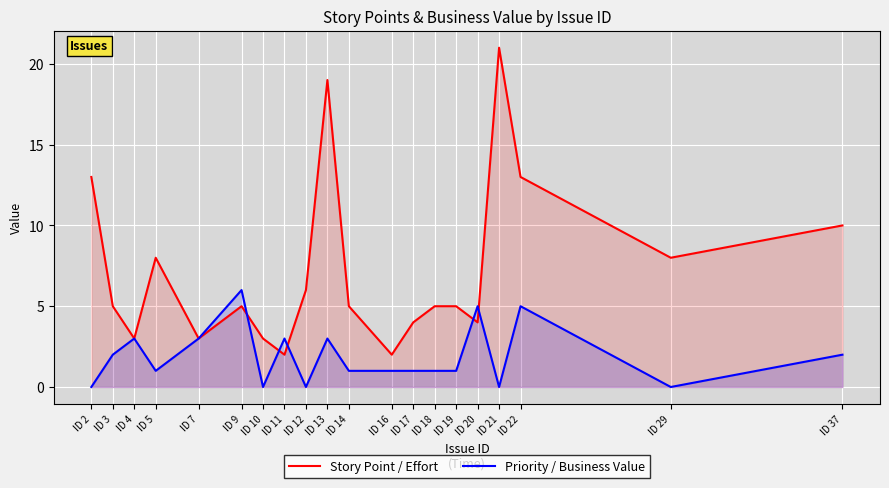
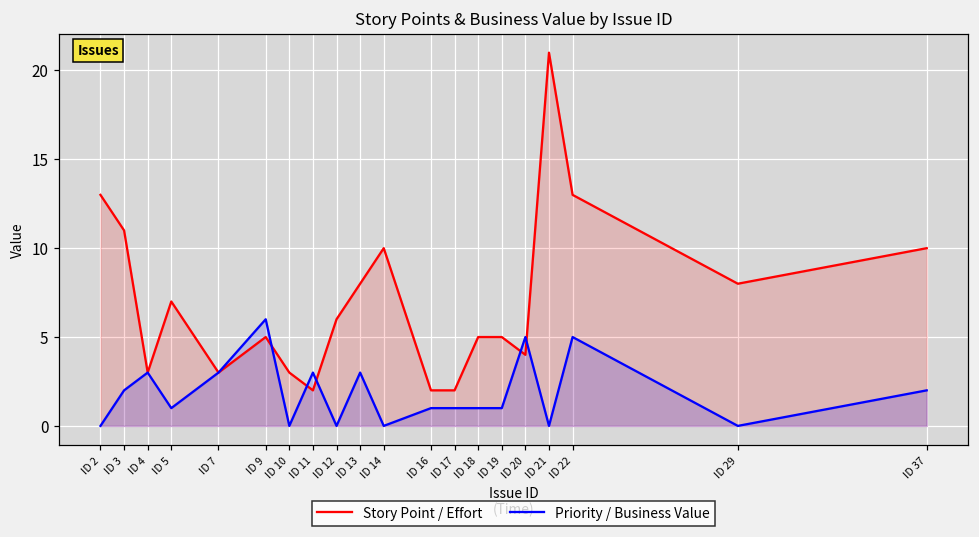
Story Point / Effort, ID 3: 5 -> 11
Story Point / Effort, ID 5: 8 -> 7
Story Point / Effort, ID 13: 19 -> 8
Story Point / Effort, ID 14: 5 -> 10
Priority / Business Value, ID 14: 1 -> 0
Story Point / Effort, ID 17: 4 -> 2
